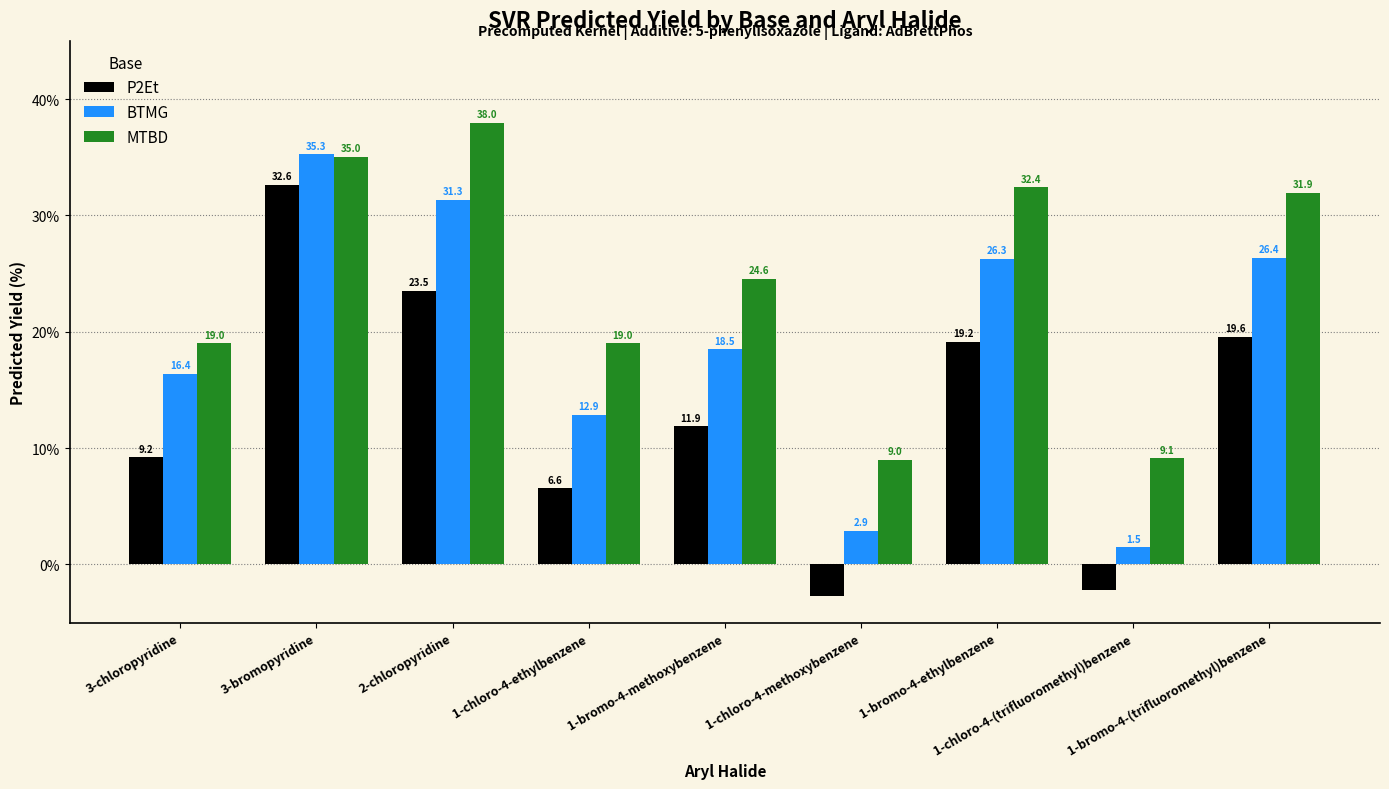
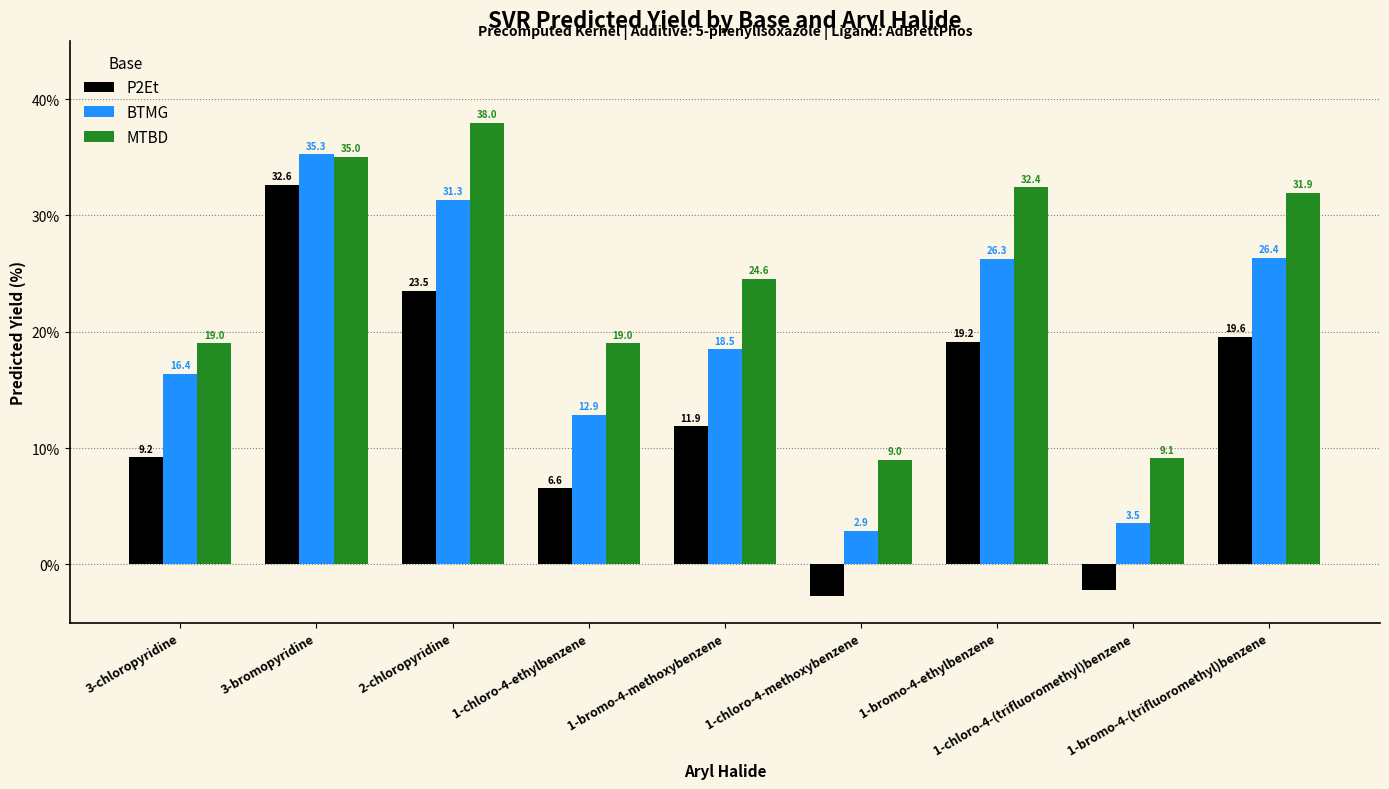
BTMG, 1-chloro-4-(trifluoromethyl)benzene: 1.5 -> 3.5
